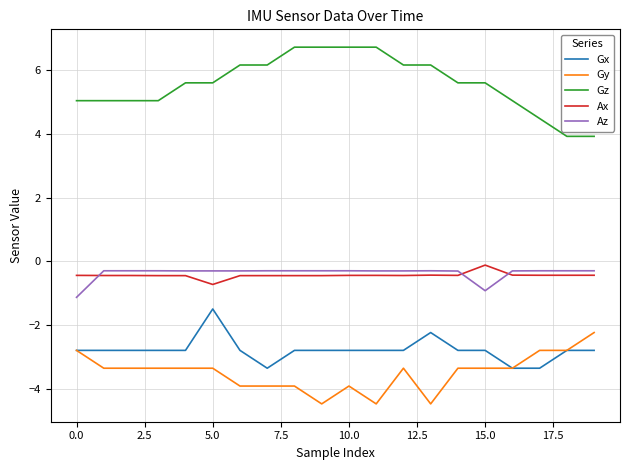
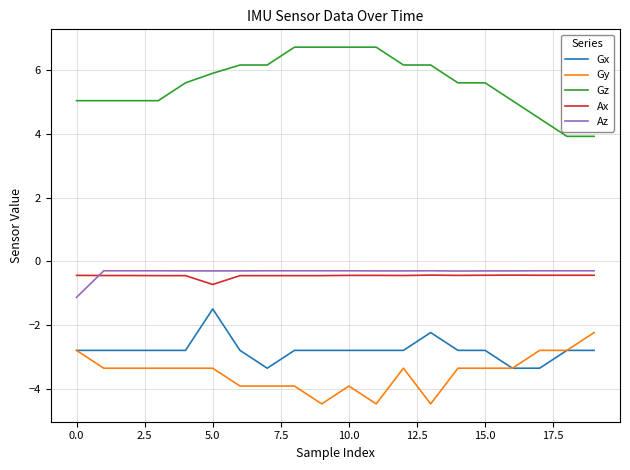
Gz, 5.0: 5.6 -> 5.9
Ax, 15.0: -0.1 -> -0.4
Az, 15.0: -0.9 -> -0.3
